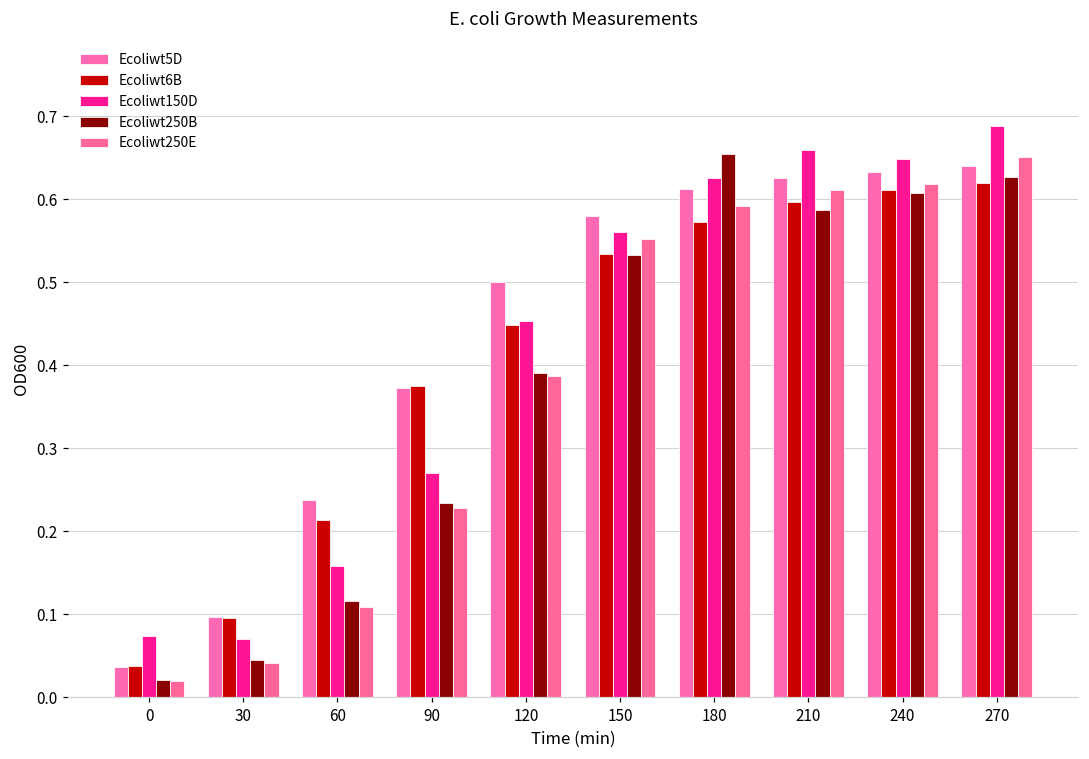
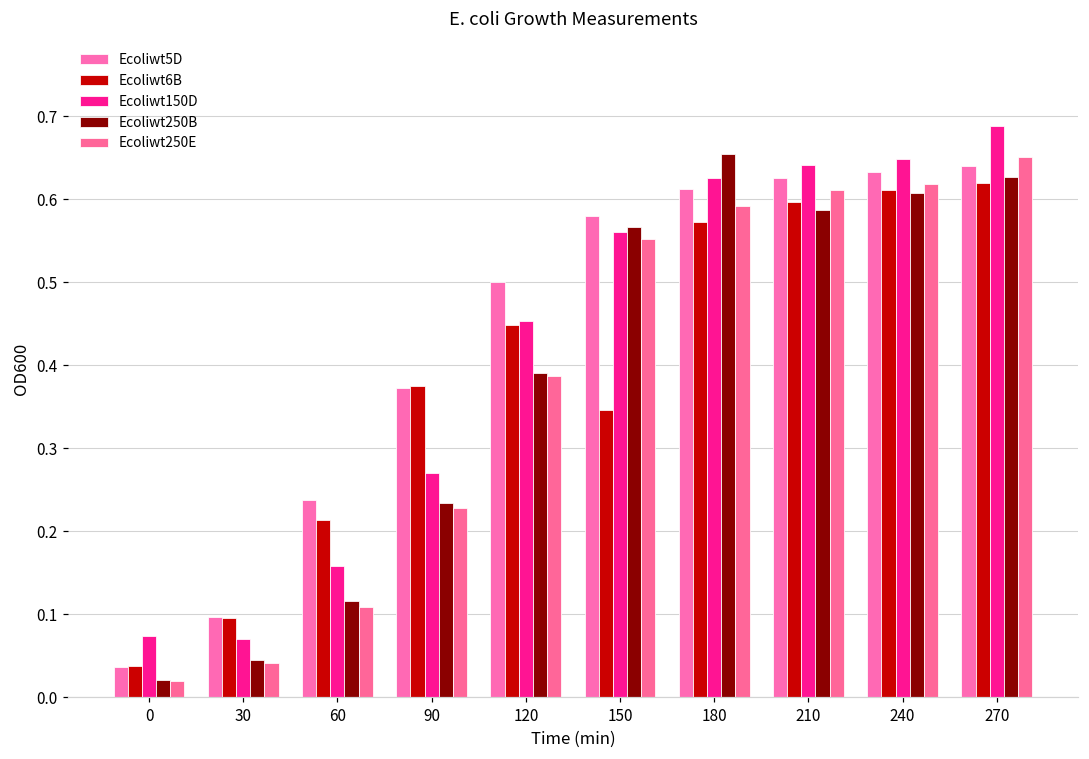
Ecoliwt6B, 150: 0.53 -> 0.35
Ecoliwt250B, 150: 0.53 -> 0.57
Ecoliwt150D, 210: 0.66 -> 0.64
